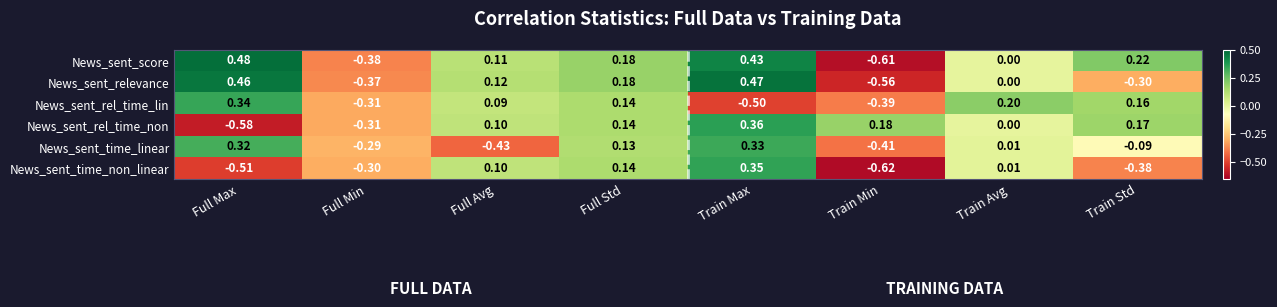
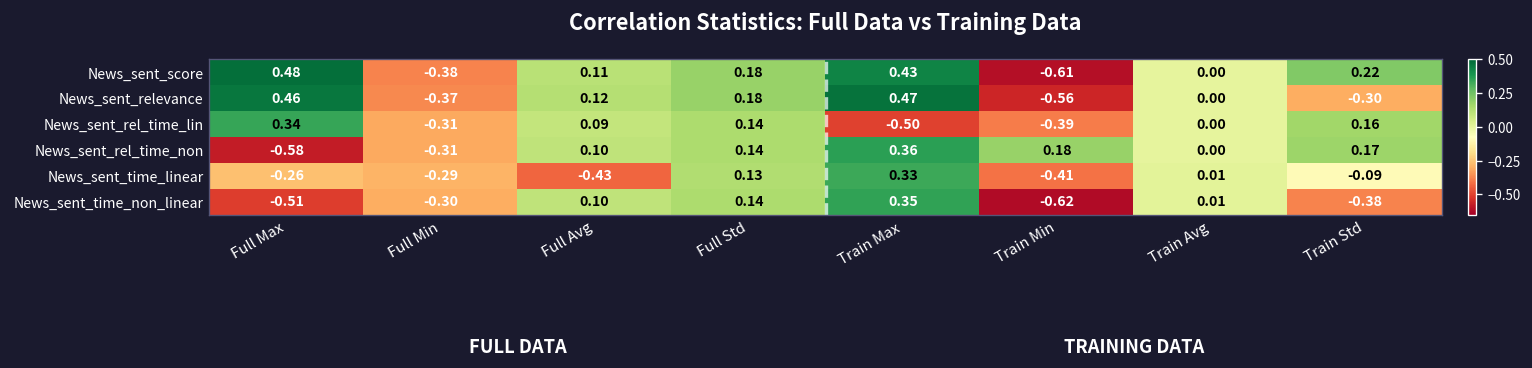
News_sent_rel_time_lin, Train Avg: 0.20 -> 0.00
News_sent_time_linear, Full Max: 0.32 -> -0.26
